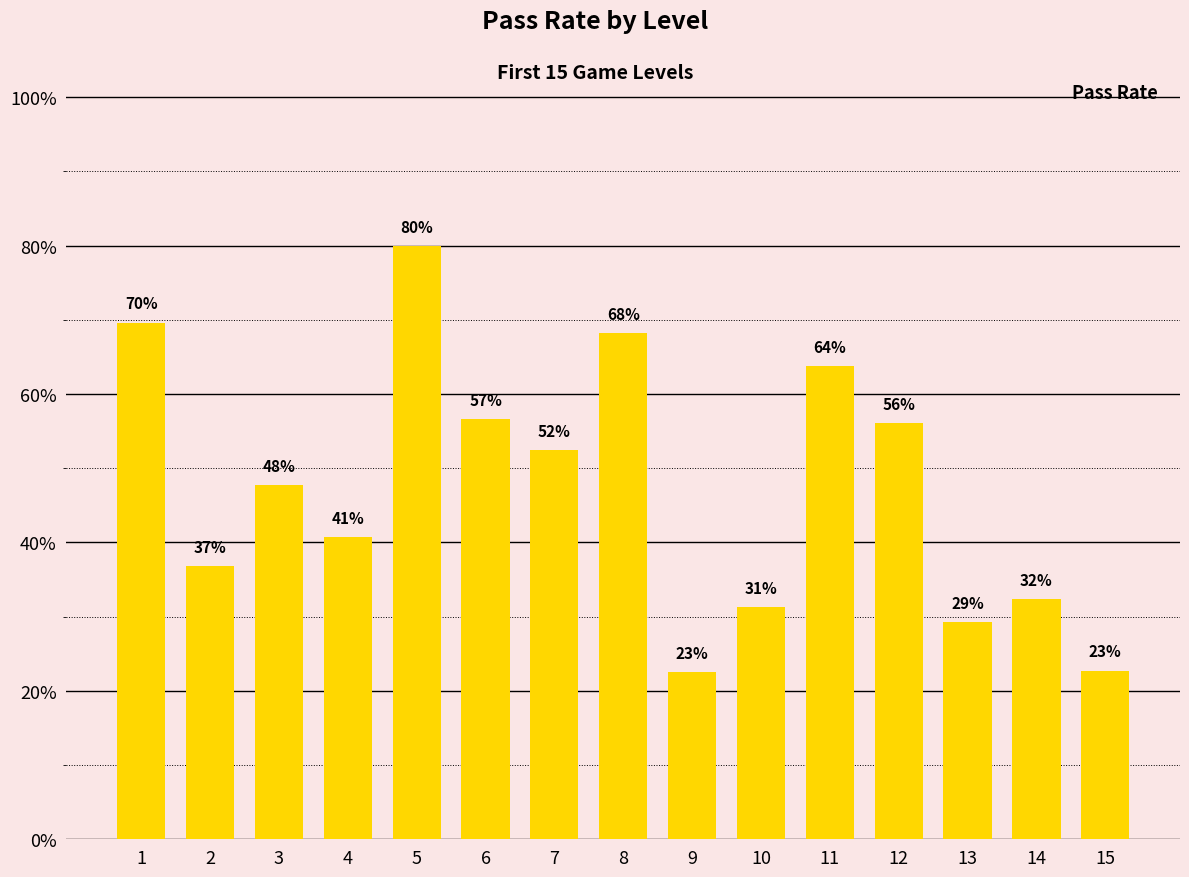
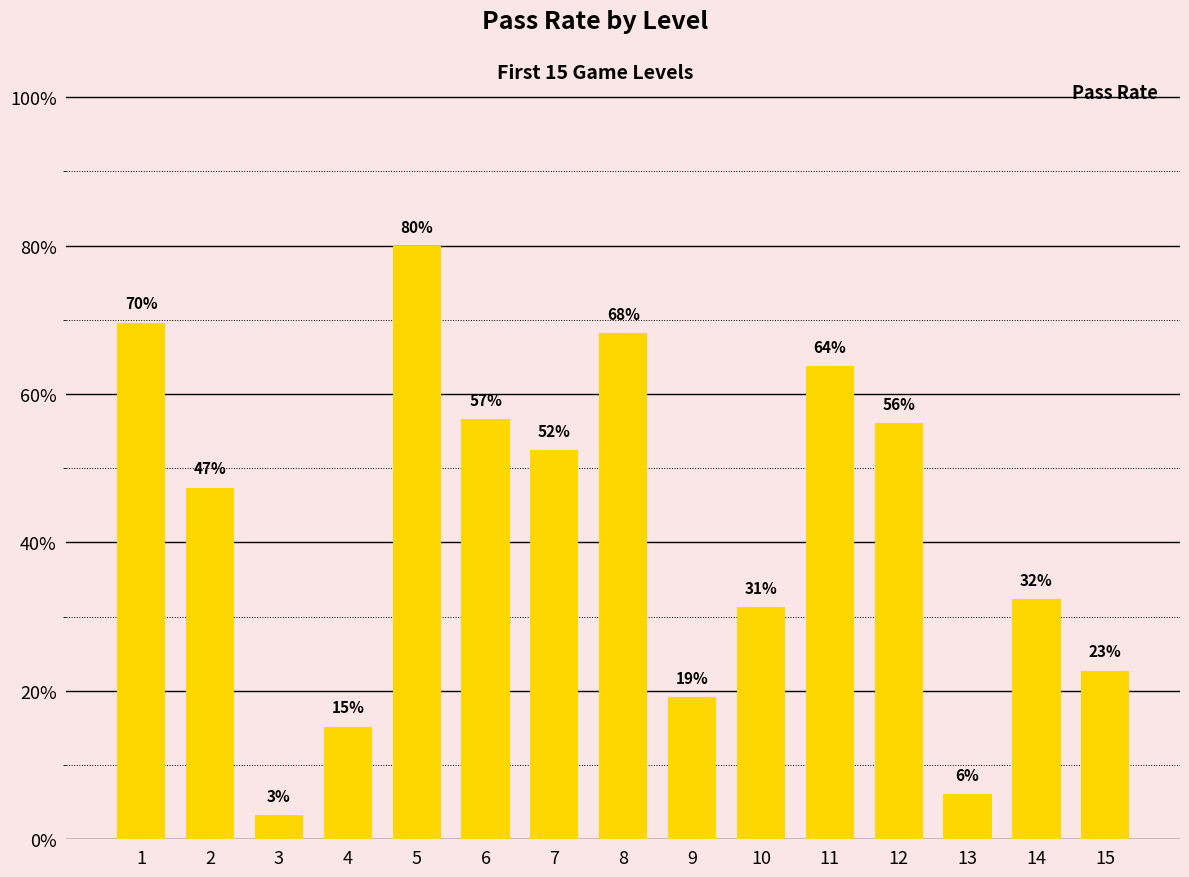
2: 37% -> 47%
3: 48% -> 3%
4: 41% -> 15%
9: 23% -> 19%
13: 29% -> 6%
